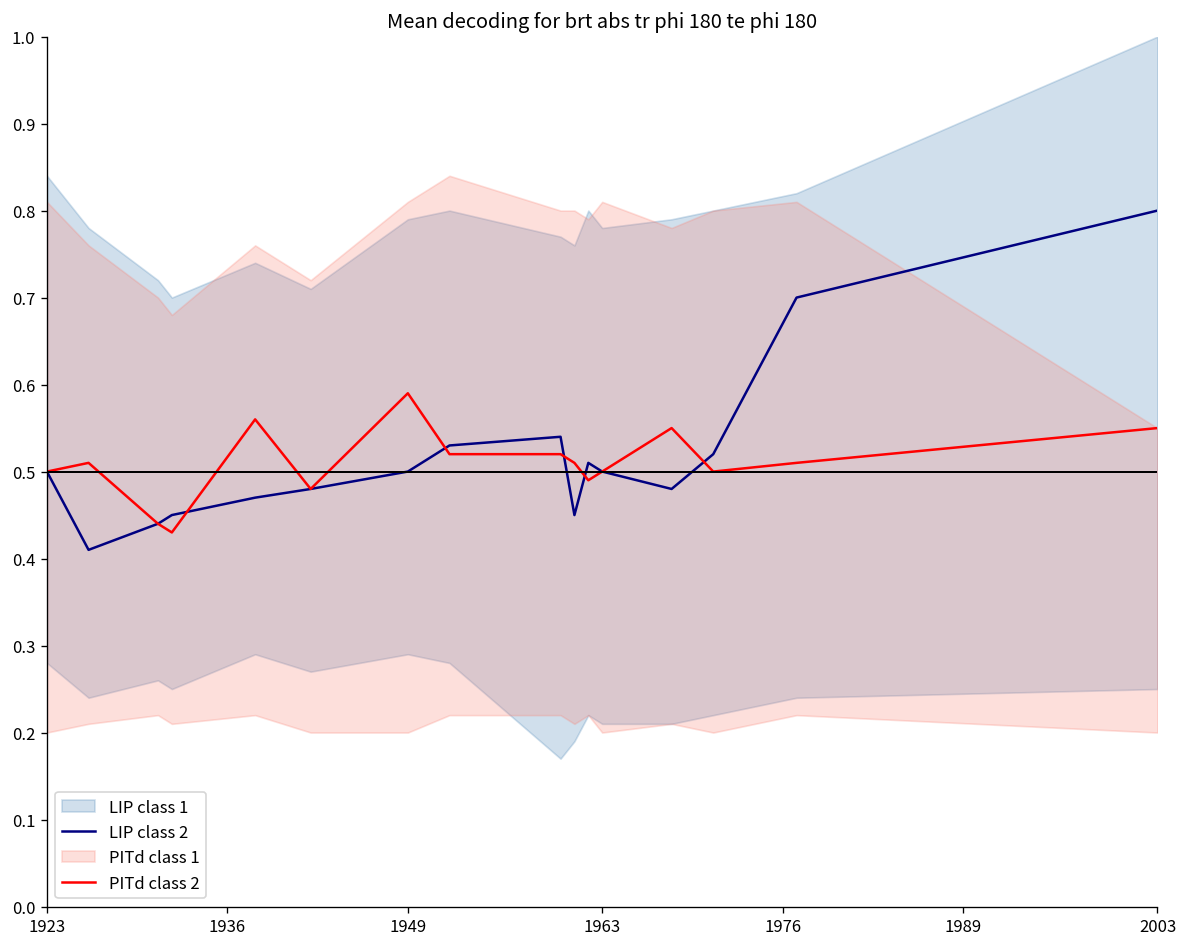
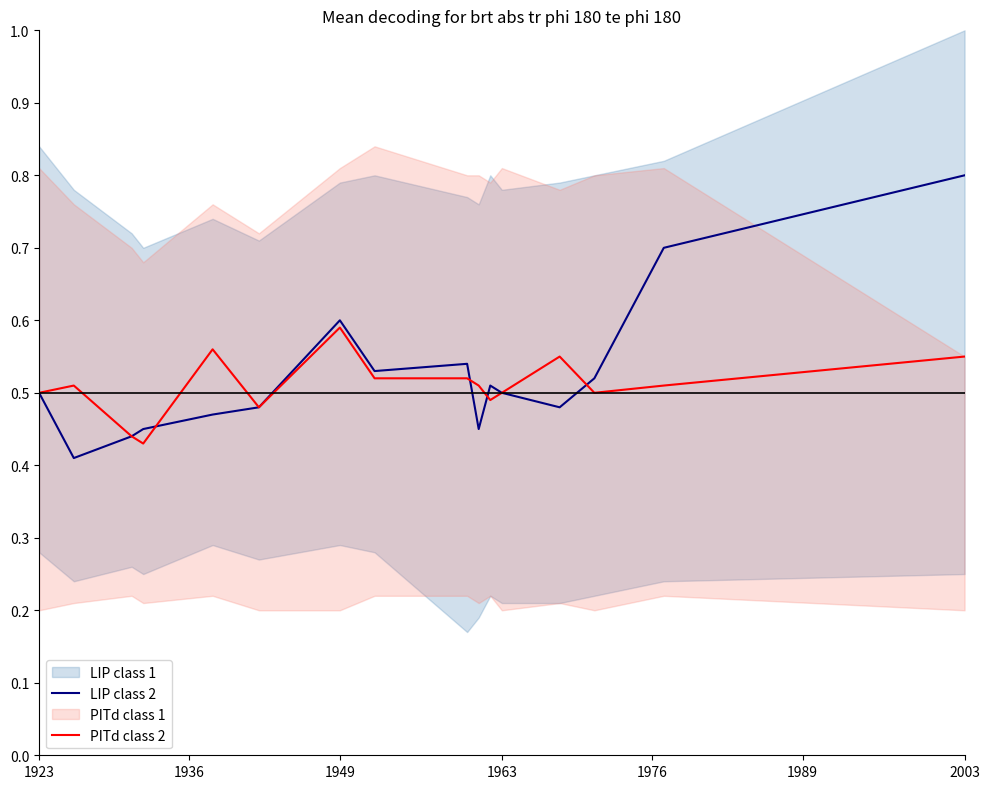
LIP class 2, 1949: 0.5 -> 0.6
